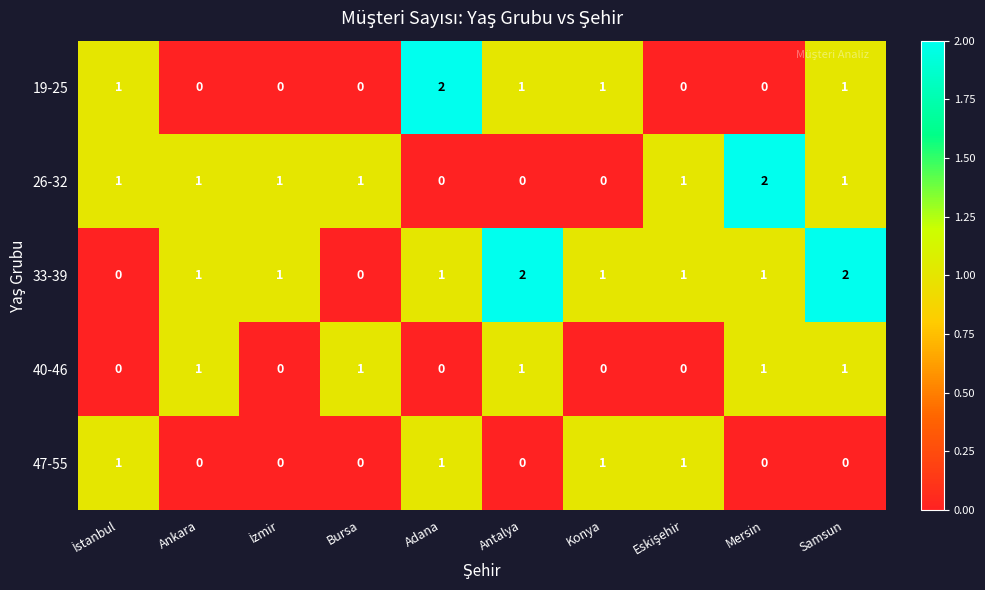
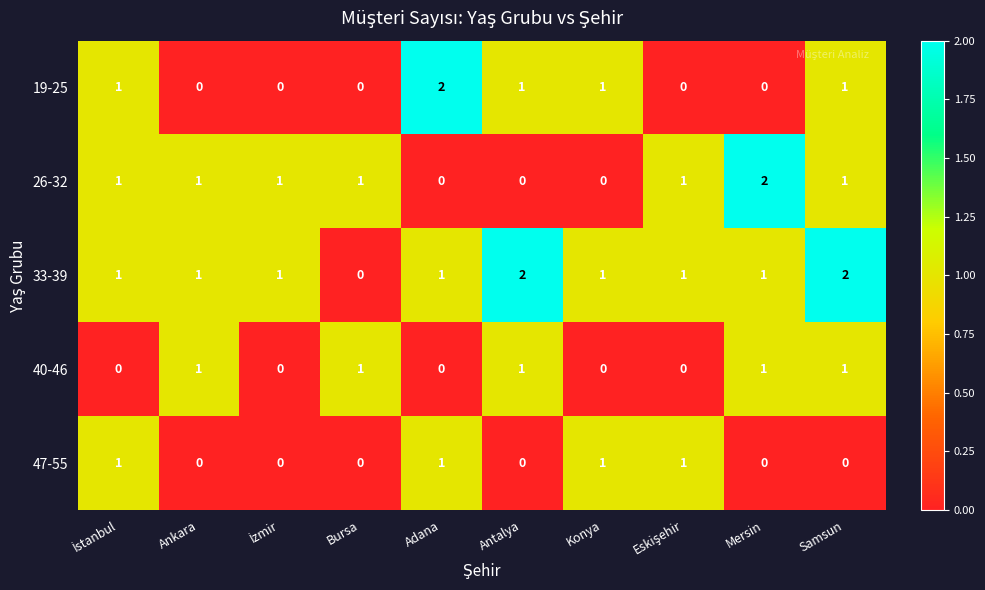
33-39, İstanbul: 0 -> 1
